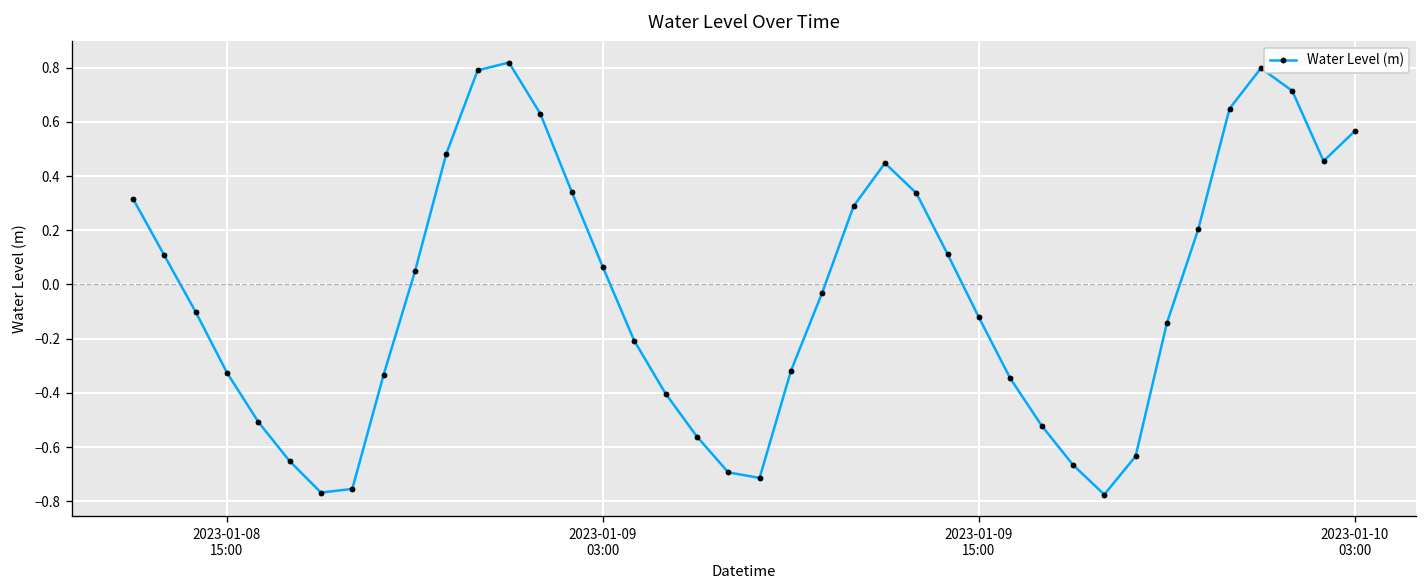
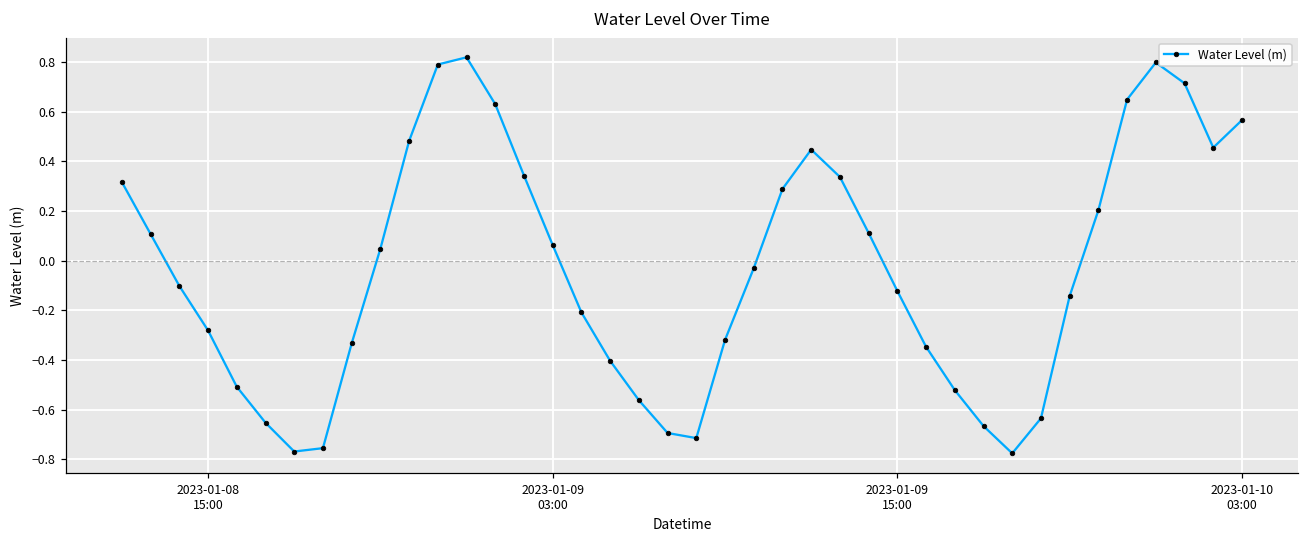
2023-01-08 15:00: -0.33 -> -0.28
